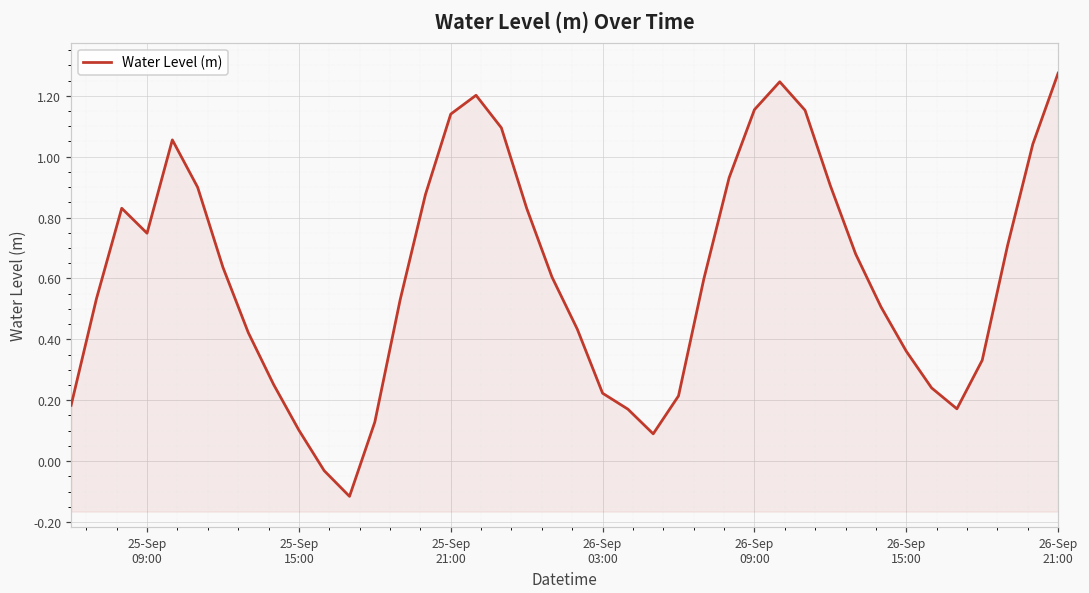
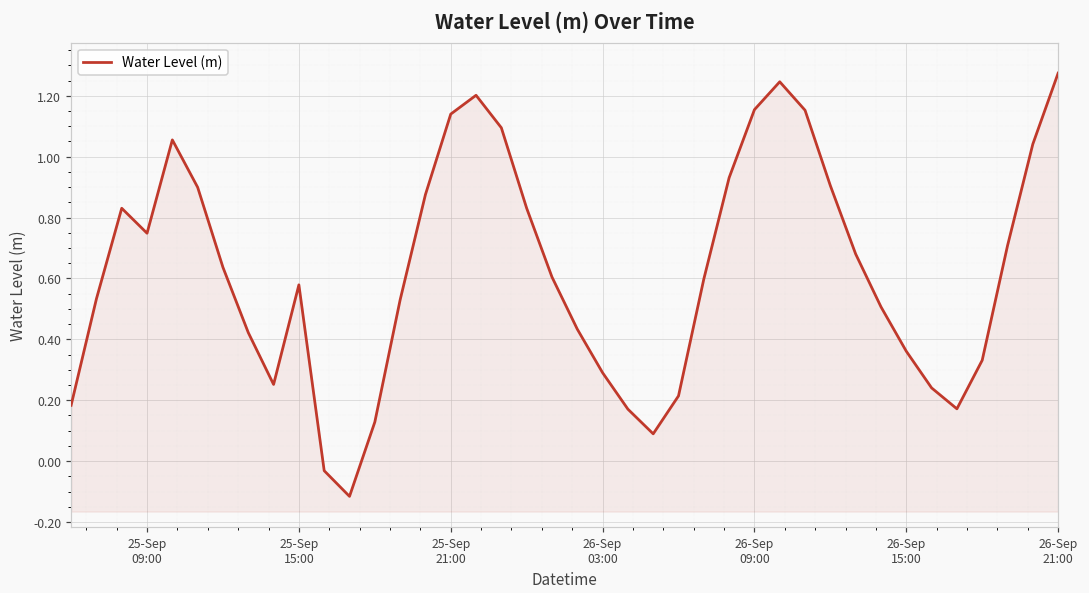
25-Sep 15:00: 0.10 -> 0.58
26-Sep 03:00: 0.22 -> 0.29
